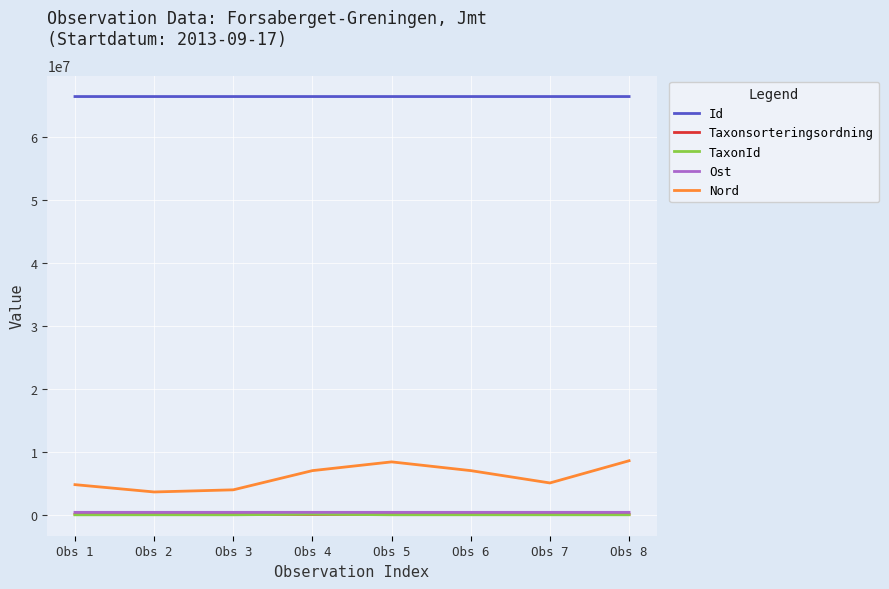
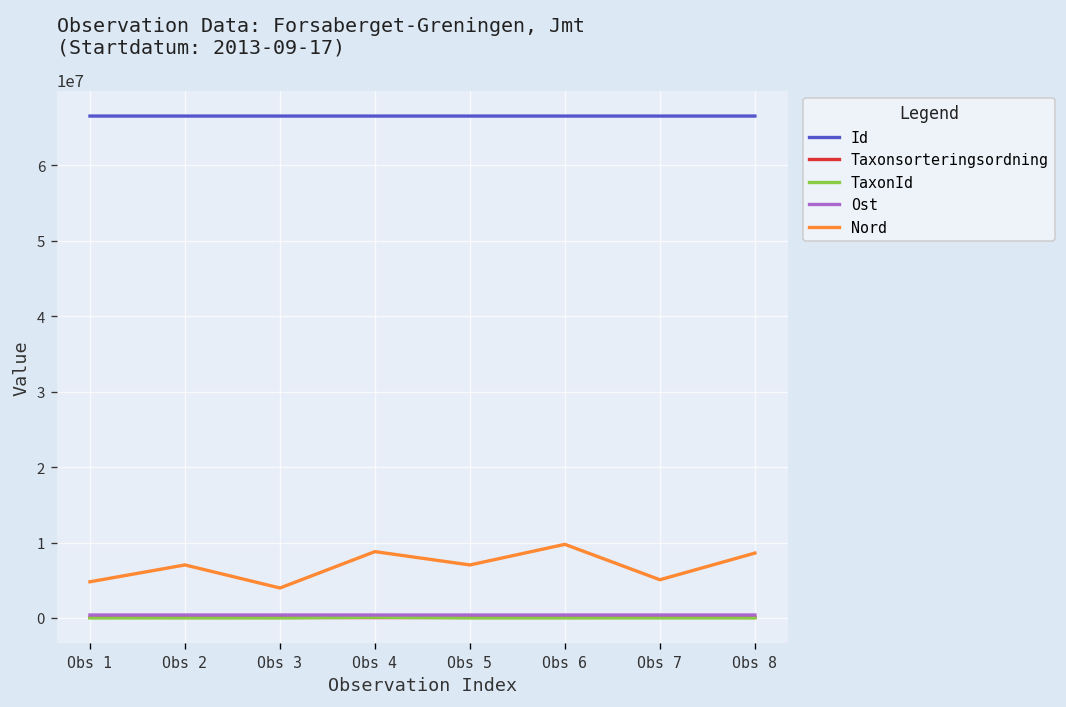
Nord, Obs 2: 4000000 -> 7000000
Nord, Obs 4: 7000000 -> 9000000
Nord, Obs 5: 8000000 -> 7000000
Nord, Obs 6: 7000000 -> 10000000
